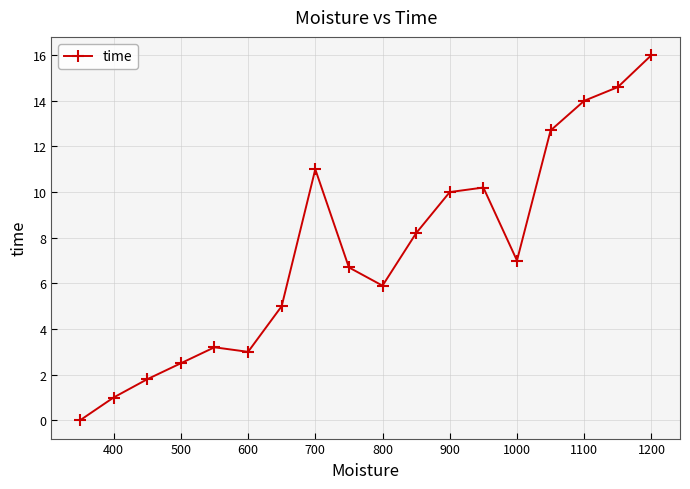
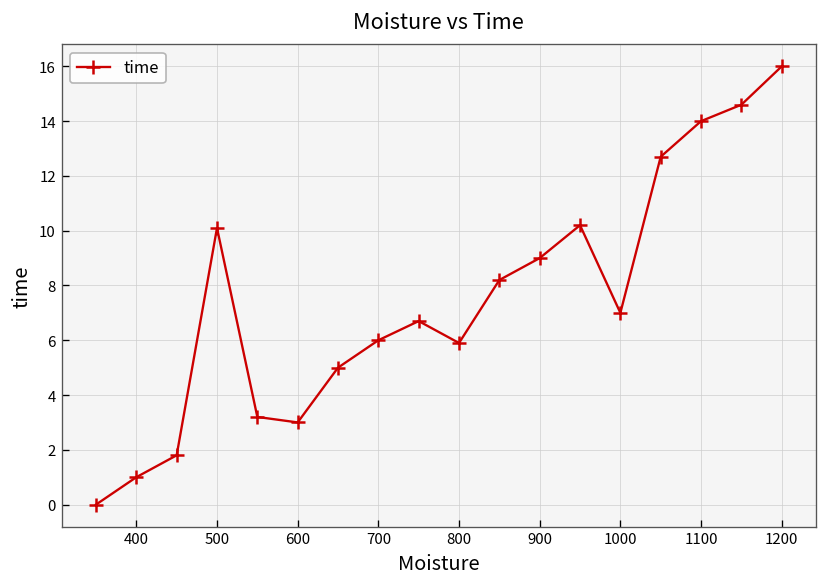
500: 2.5 -> 10.1
700: 11 -> 6
900: 10 -> 9
